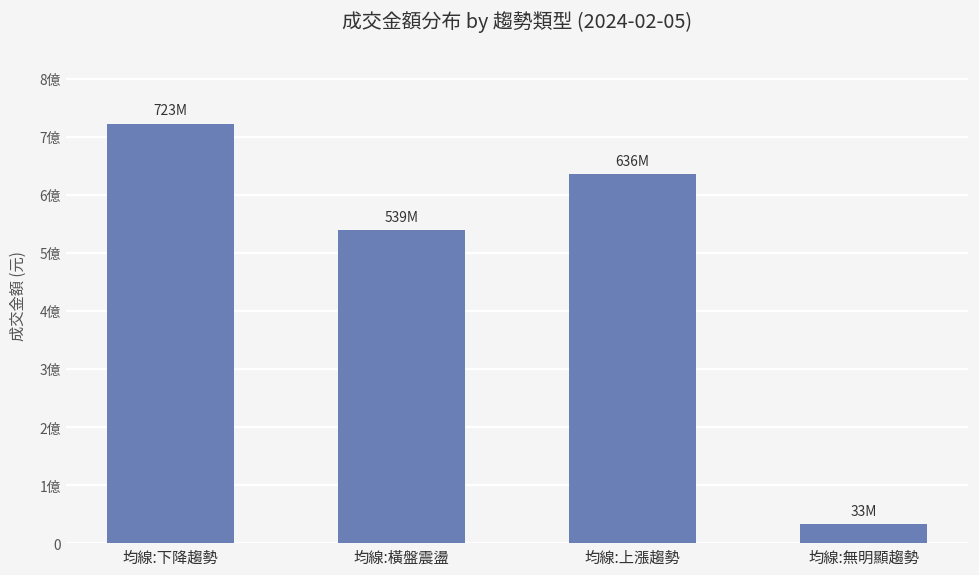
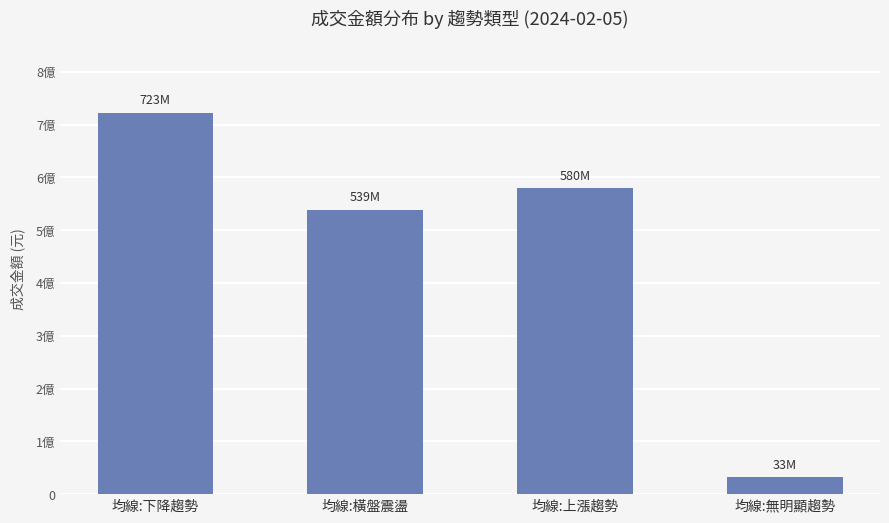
均線:上漲趨勢: 636M -> 580M
